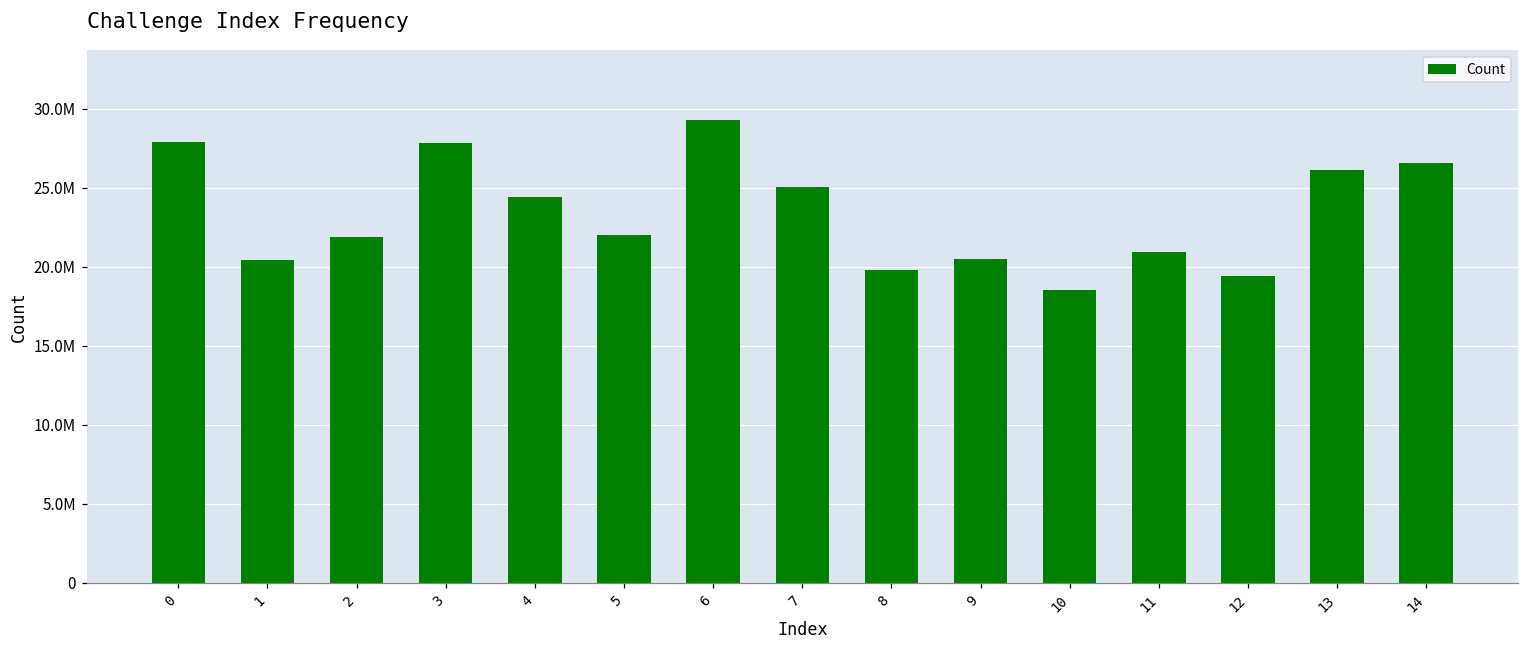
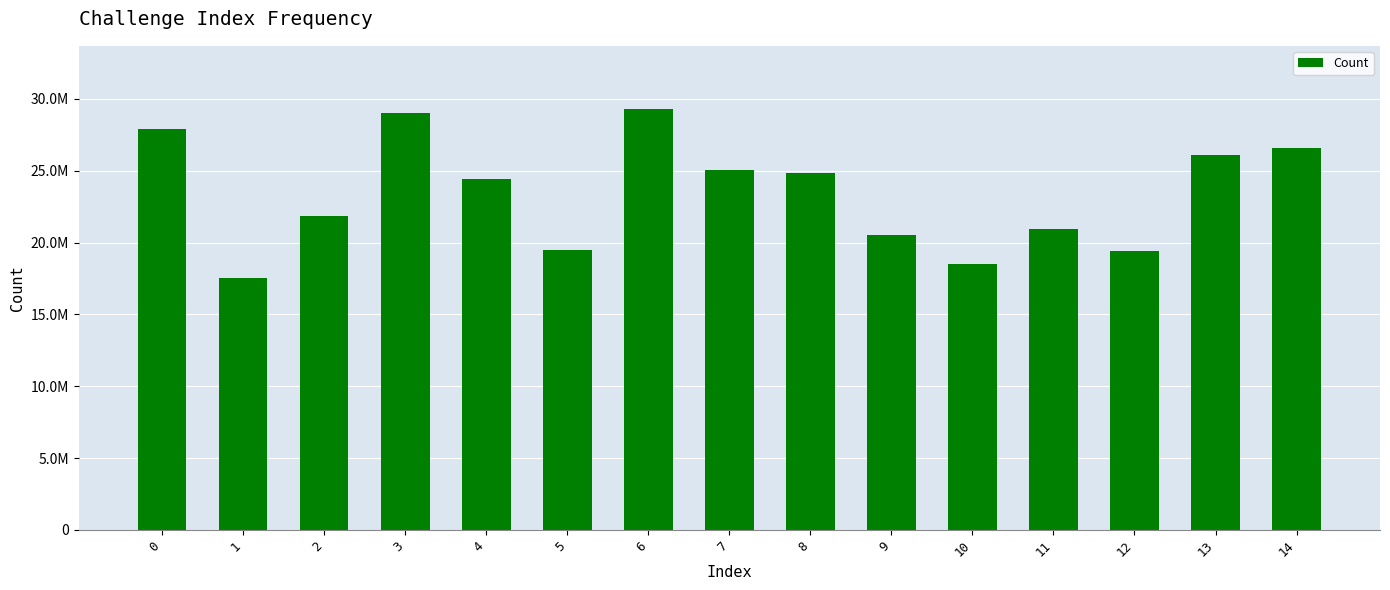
1: 20400000 -> 17500000
3: 27900000 -> 29000000
5: 22000000 -> 19500000
8: 19800000 -> 24800000
